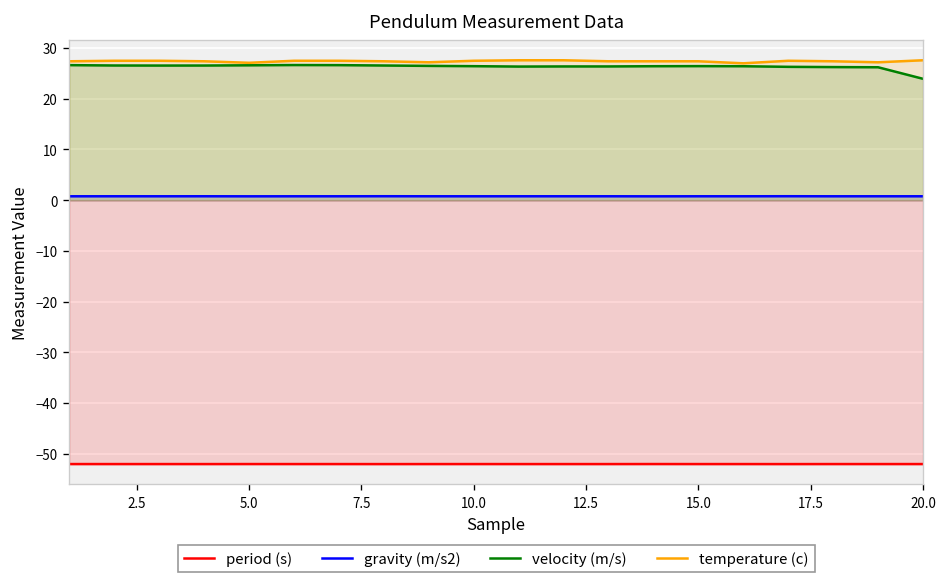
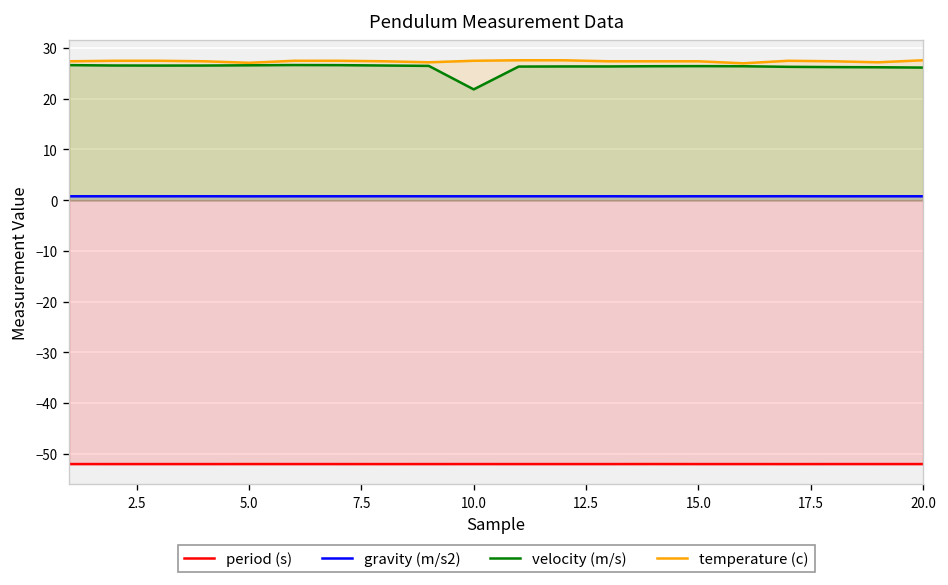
velocity (m/s), 10.0: 26 -> 22
velocity (m/s), 20.0: 24 -> 26
